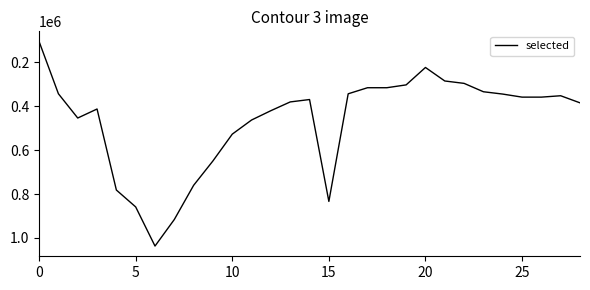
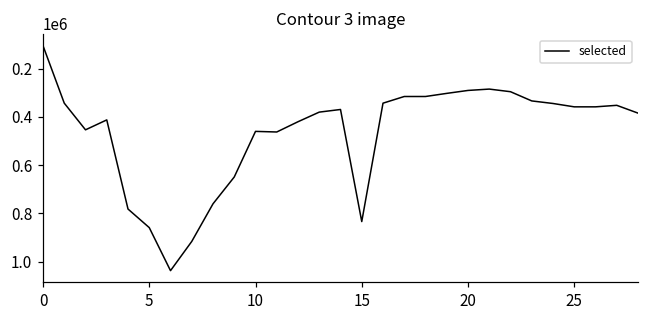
10: 530000 -> 460000
20: 220000 -> 290000
